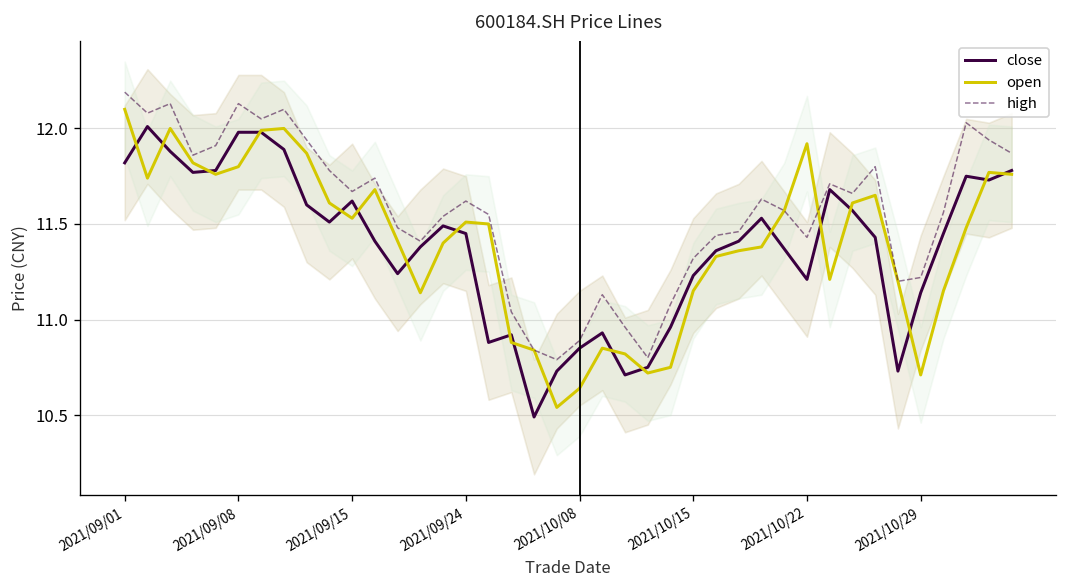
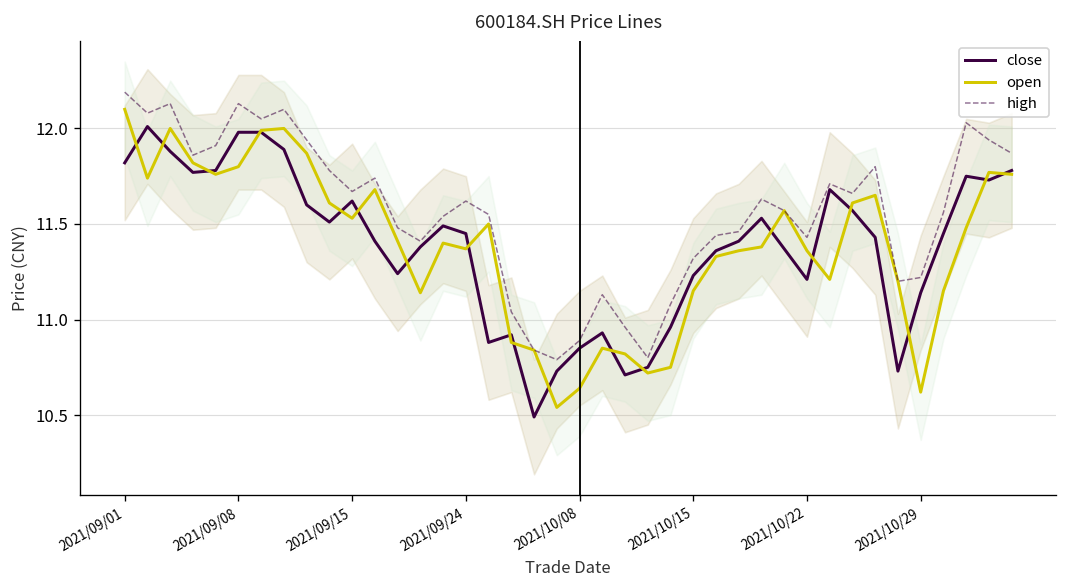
open, 2021/09/24: 11.51 -> 11.37
open, 2021/10/22: 11.92 -> 11.36
open, 2021/10/29: 10.71 -> 10.62
